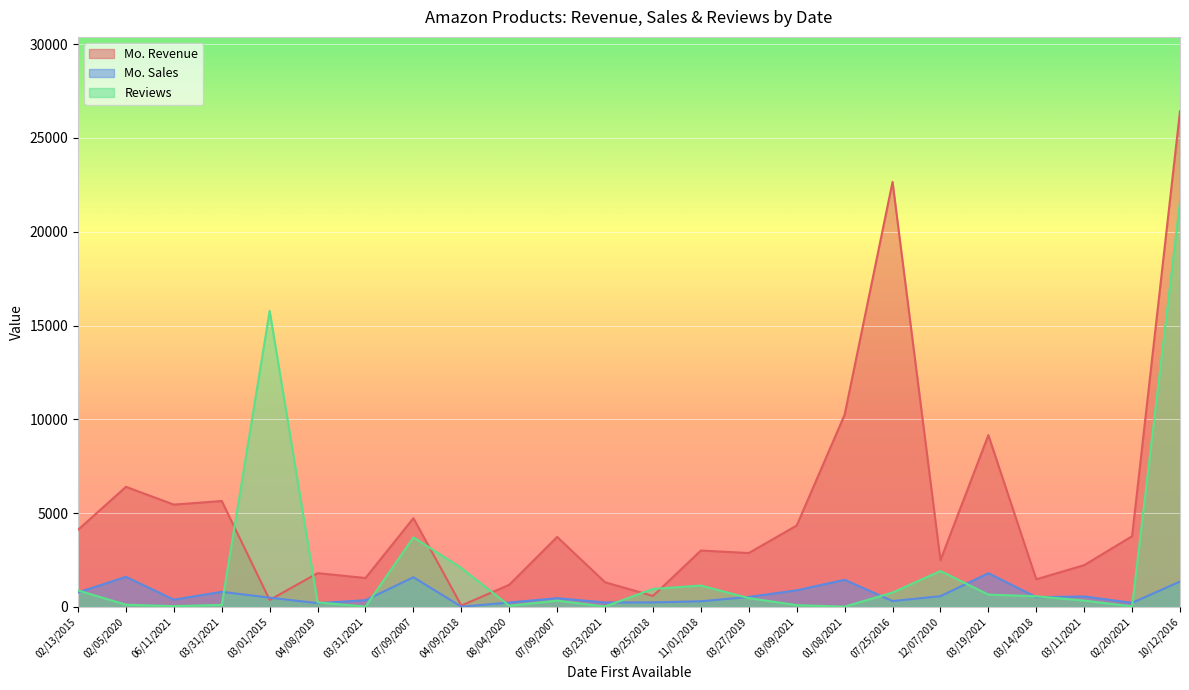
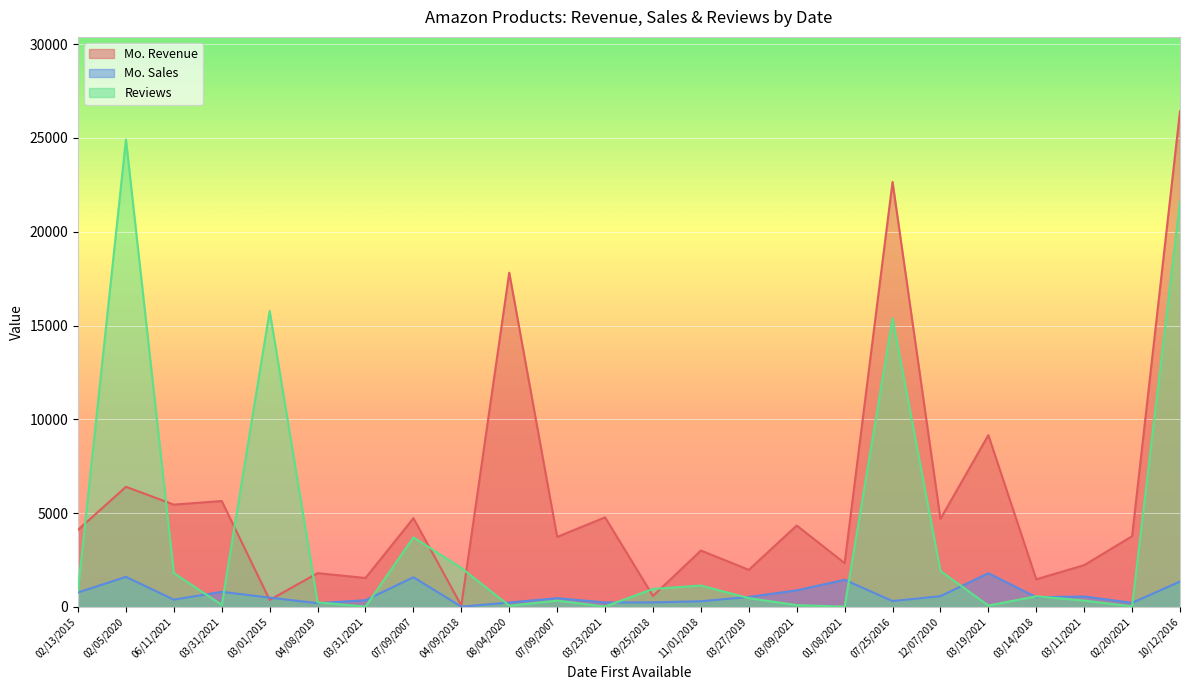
Reviews, 02/05/2020: 100 -> 24900
Reviews, 06/11/2021: 0 -> 1800
Mo. Revenue, 08/04/2020: 1200 -> 17800
Mo. Revenue, 03/23/2021: 1300 -> 4800
Mo. Revenue, 03/27/2019: 2900 -> 2000
Mo. Revenue, 01/08/2021: 10200 -> 2300
Reviews, 07/25/2016: 800 -> 15400
Mo. Revenue, 12/07/2010: 2500 -> 4700
Reviews, 03/19/2021: 700 -> 100
